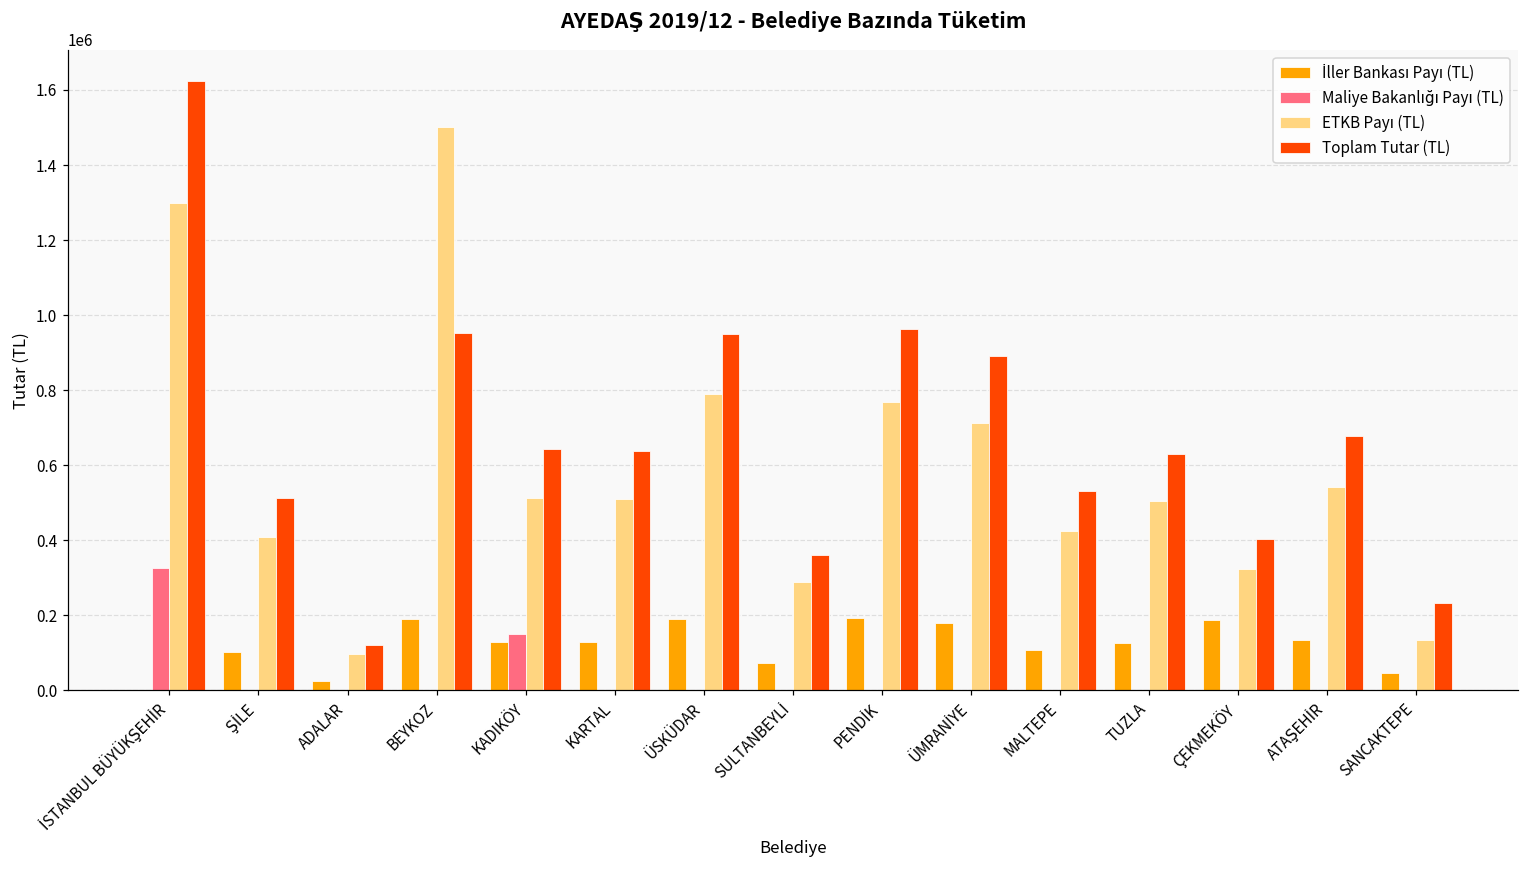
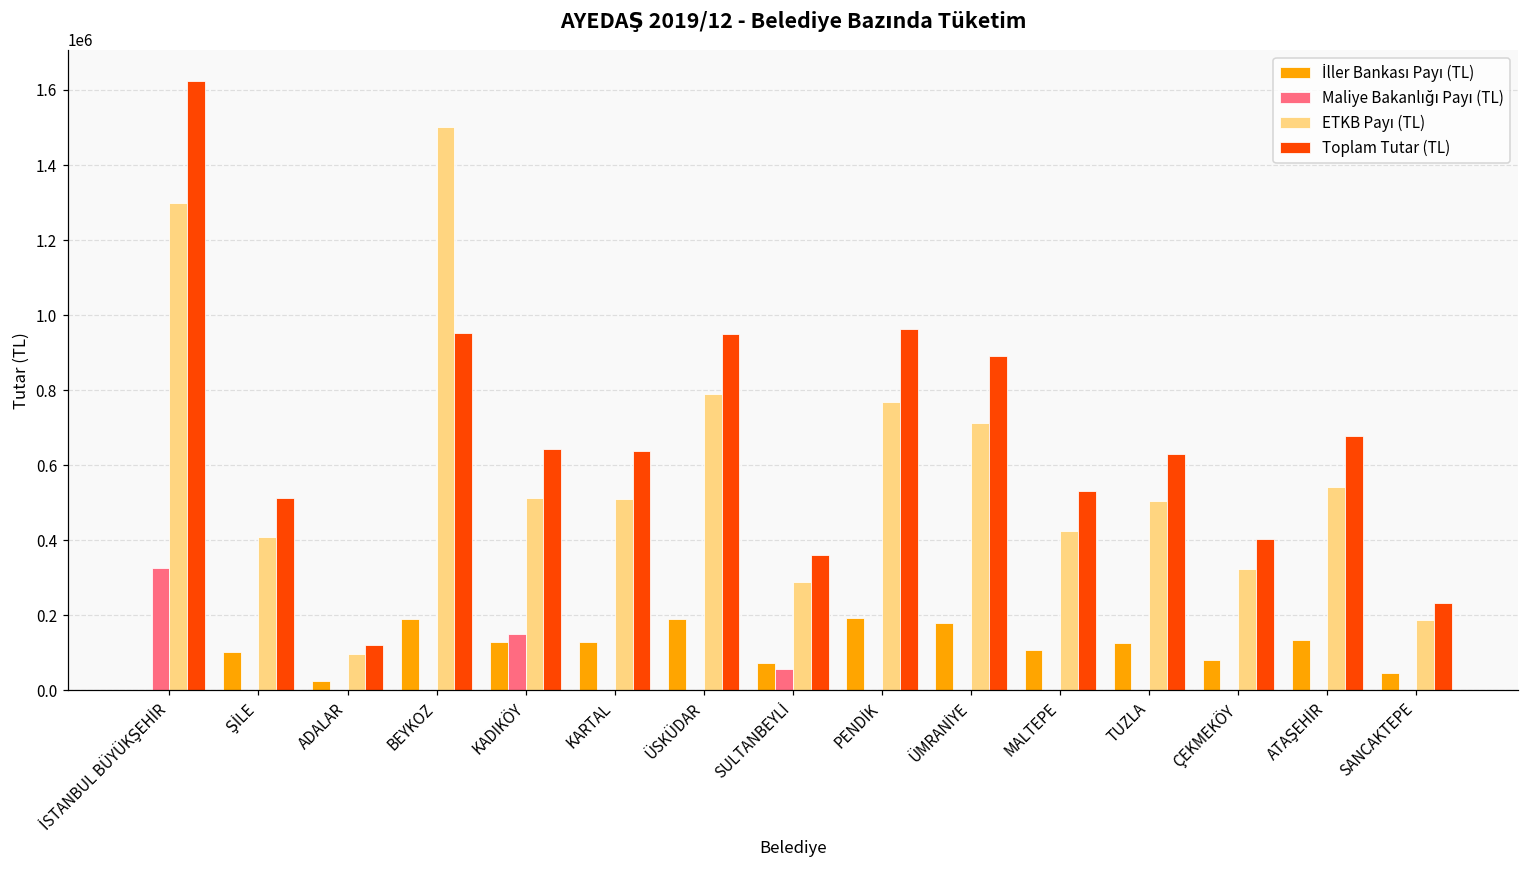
Maliye Bakanlığı Payı (TL), SULTANBEYLİ: 0 -> 60000
İller Bankası Payı (TL), ÇEKMEKÖY: 190000 -> 80000
ETKB Payı (TL), SANCAKTEPE: 130000 -> 190000
